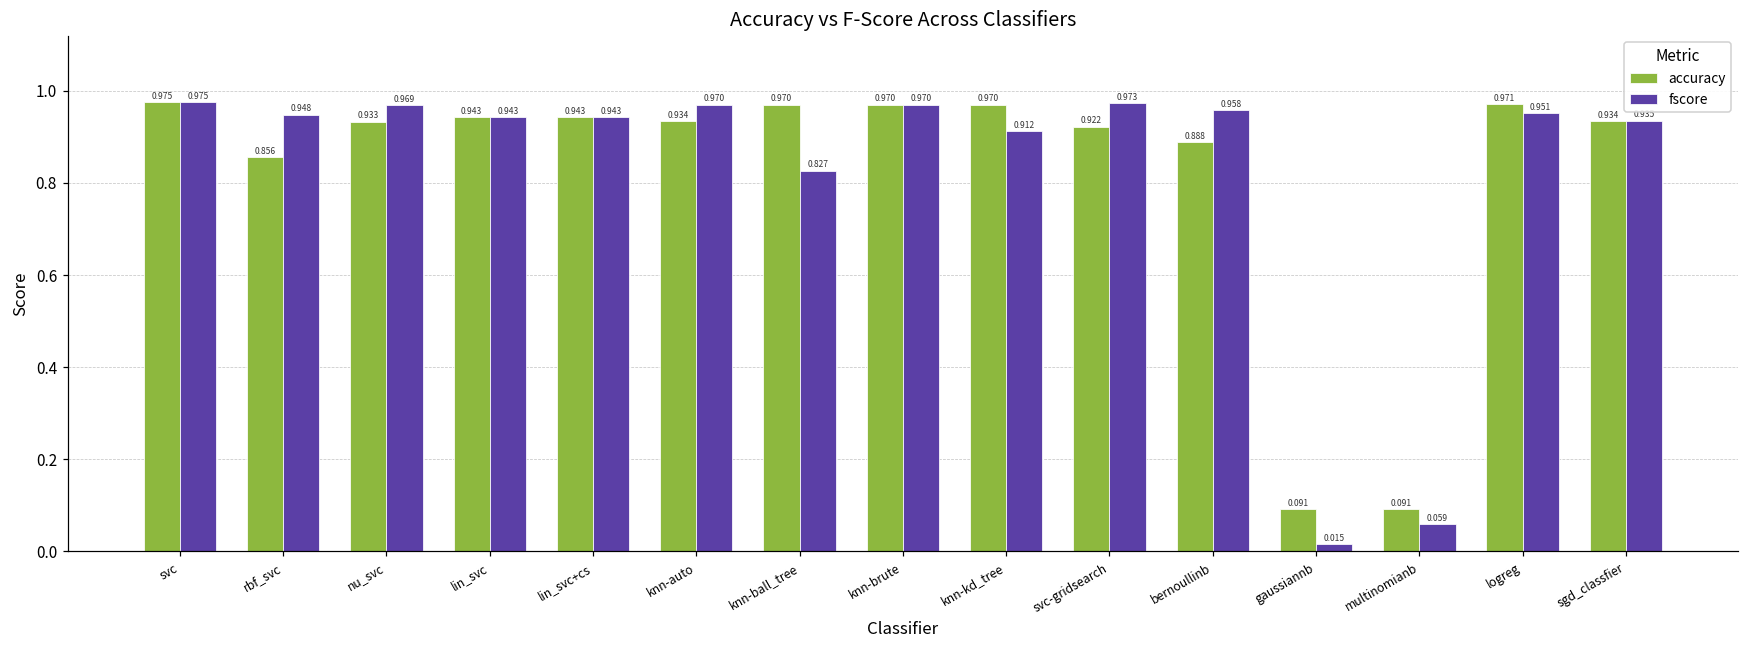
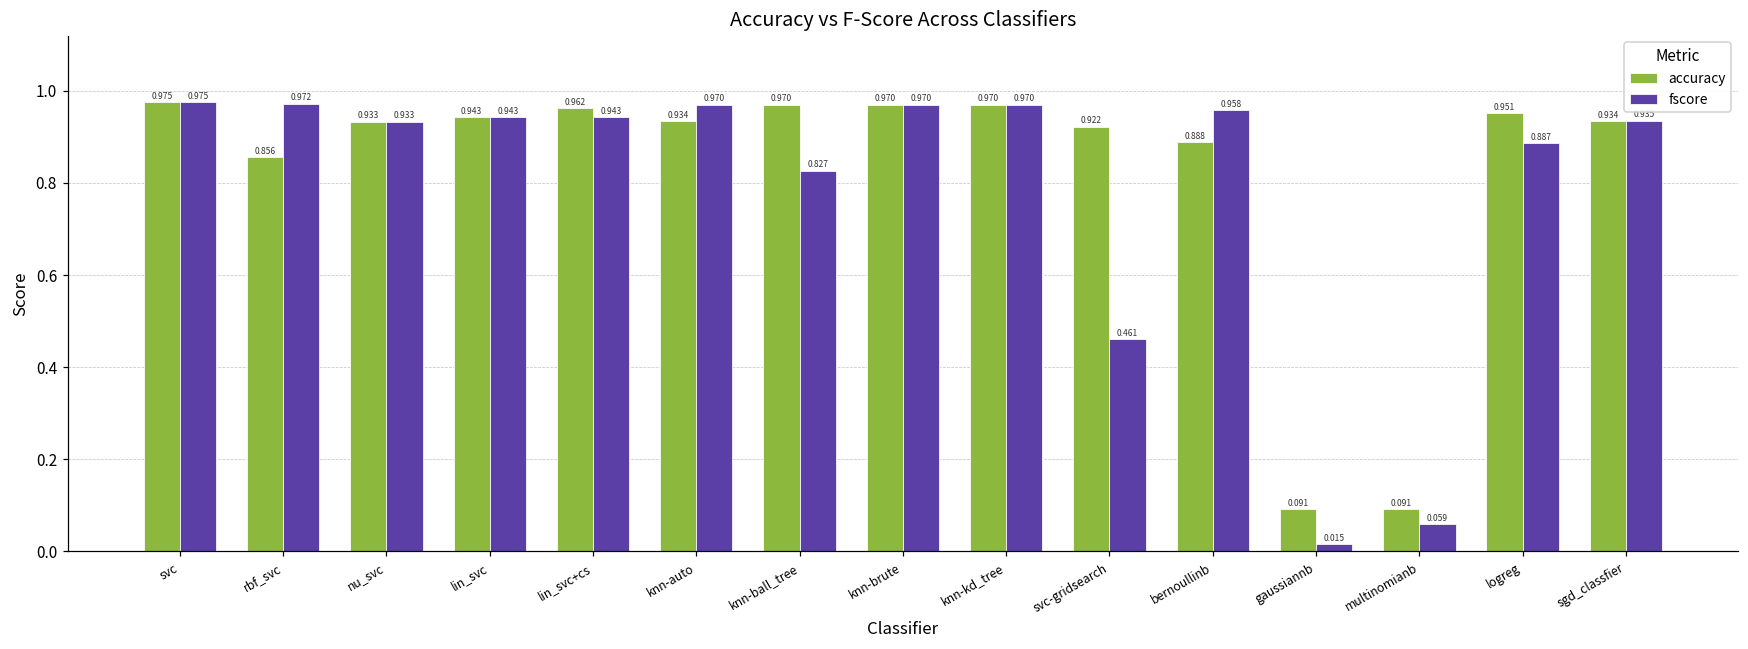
fscore, rbf_svc: 0.948 -> 0.972
fscore, nu_svc: 0.969 -> 0.933
accuracy, lin_svc+cs: 0.943 -> 0.962
fscore, knn-kd_tree: 0.912 -> 0.970
fscore, svc-gridsearch: 0.973 -> 0.461
accuracy, logreg: 0.971 -> 0.951
fscore, logreg: 0.951 -> 0.887
